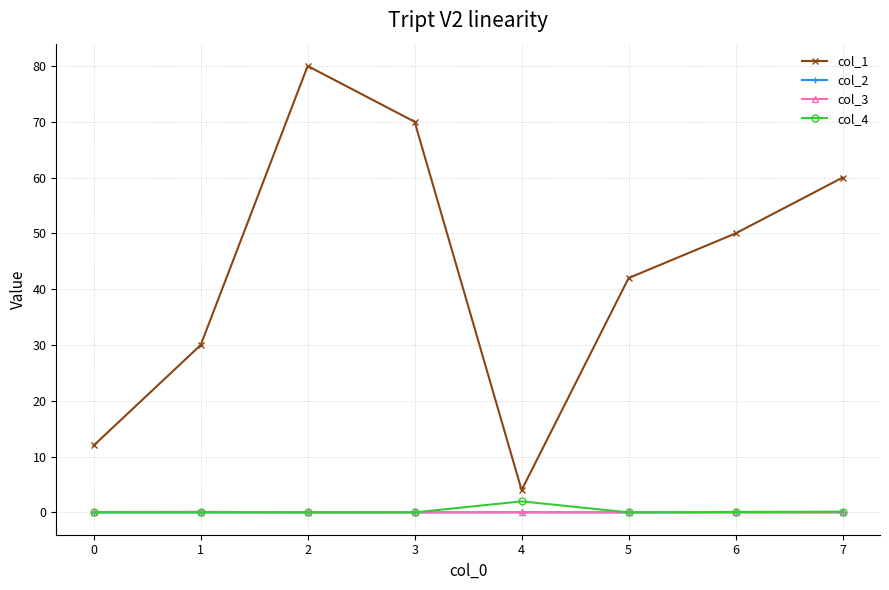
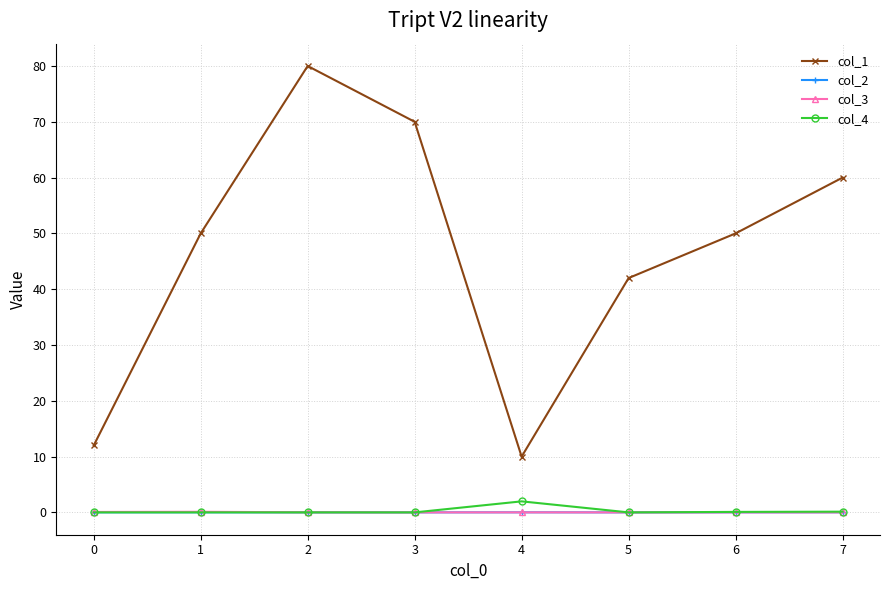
col_1, 1: 30 -> 50
col_1, 4: 4 -> 10
